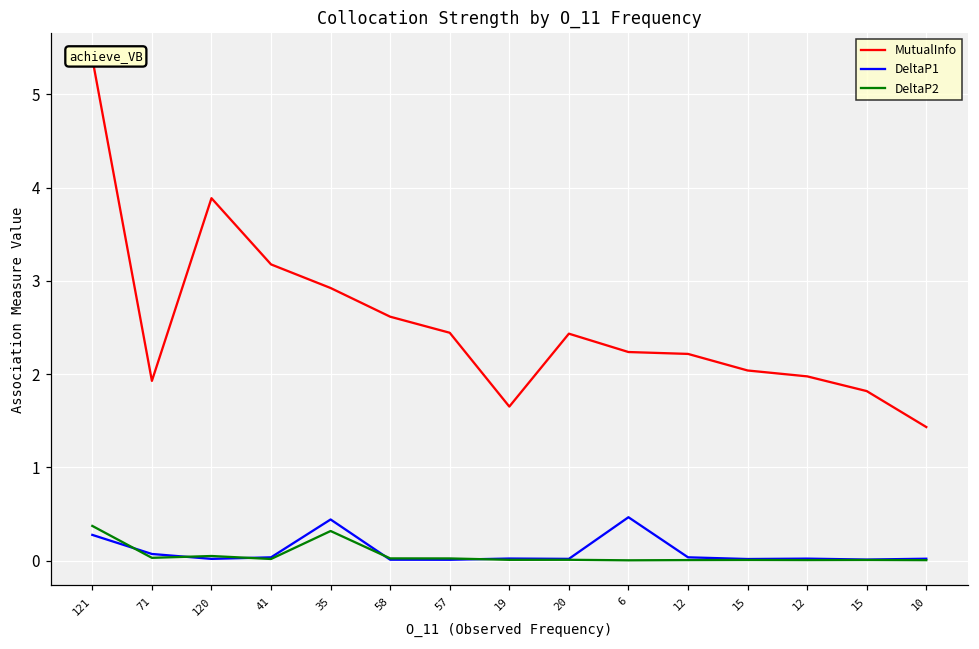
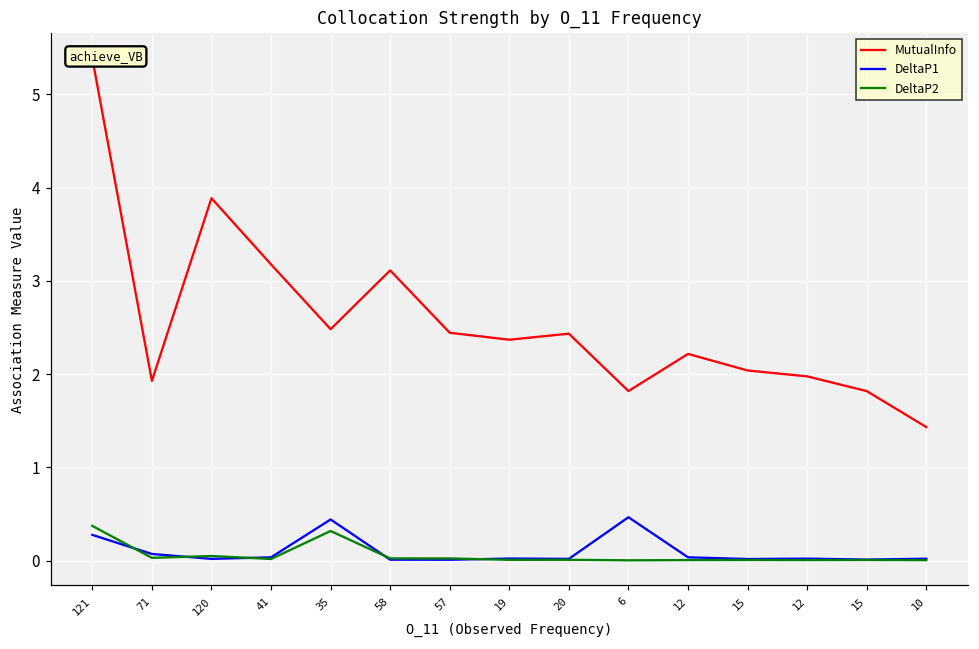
MutualInfo, 35: 2.9 -> 2.5
MutualInfo, 58: 2.6 -> 3.1
MutualInfo, 19: 1.7 -> 2.4
MutualInfo, 6: 2.2 -> 1.8
